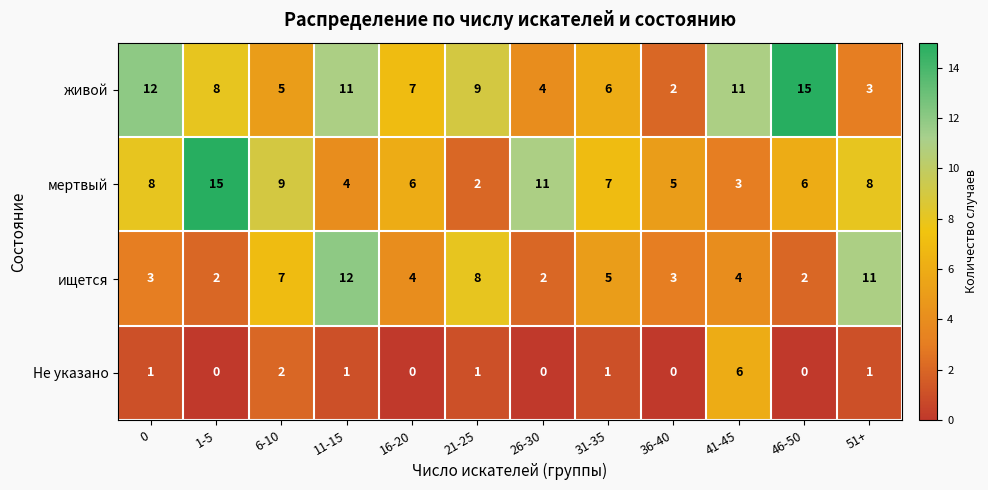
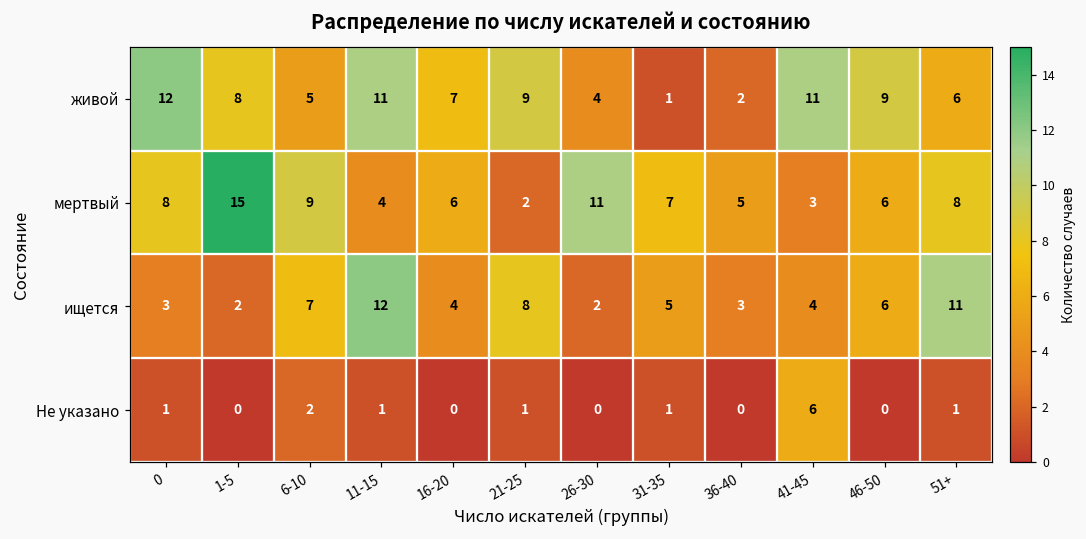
живой, 31-35: 6 -> 1
живой, 46-50: 15 -> 9
живой, 51+: 3 -> 6
ищется, 46-50: 2 -> 6
